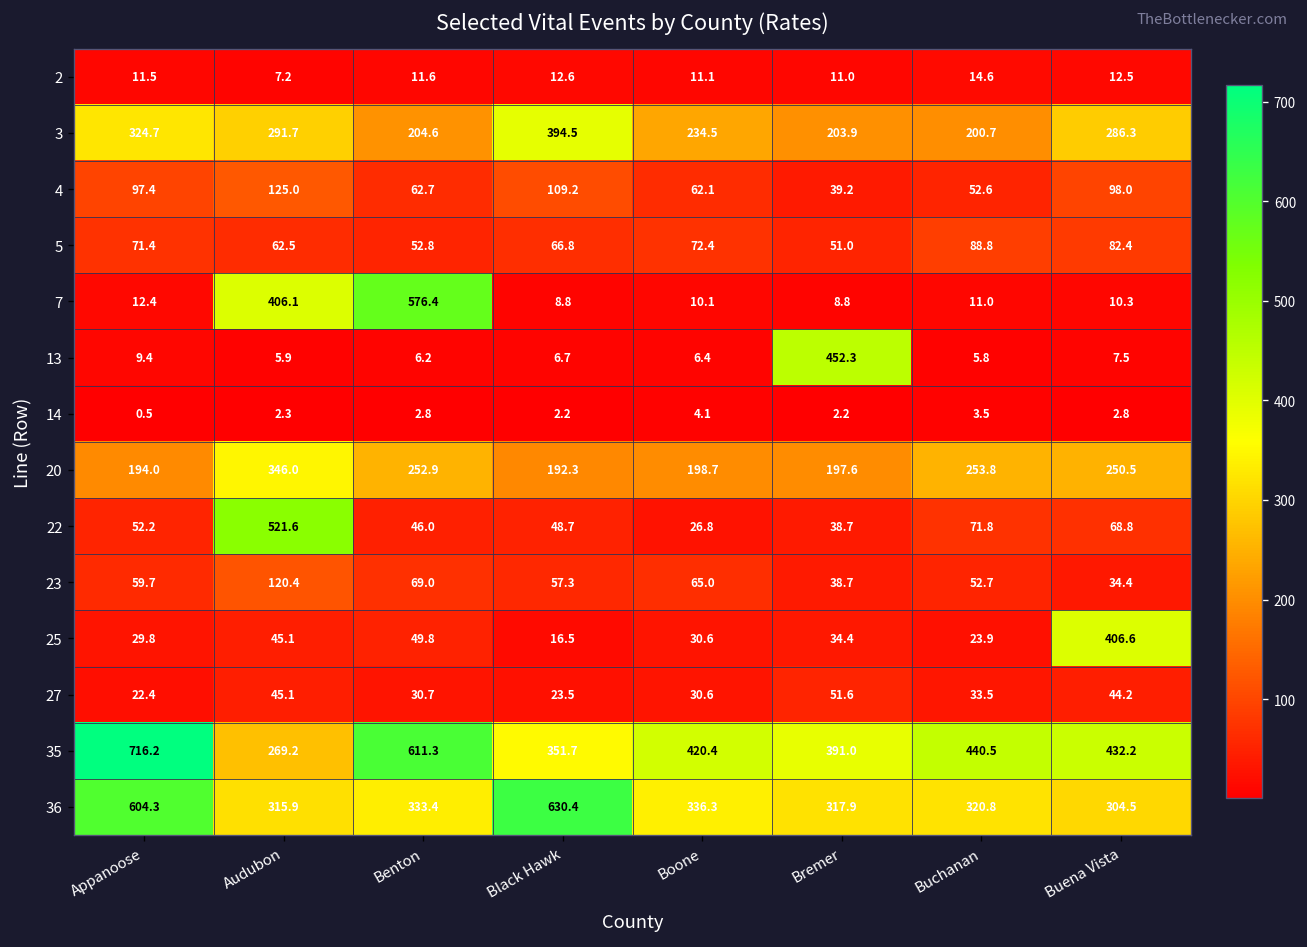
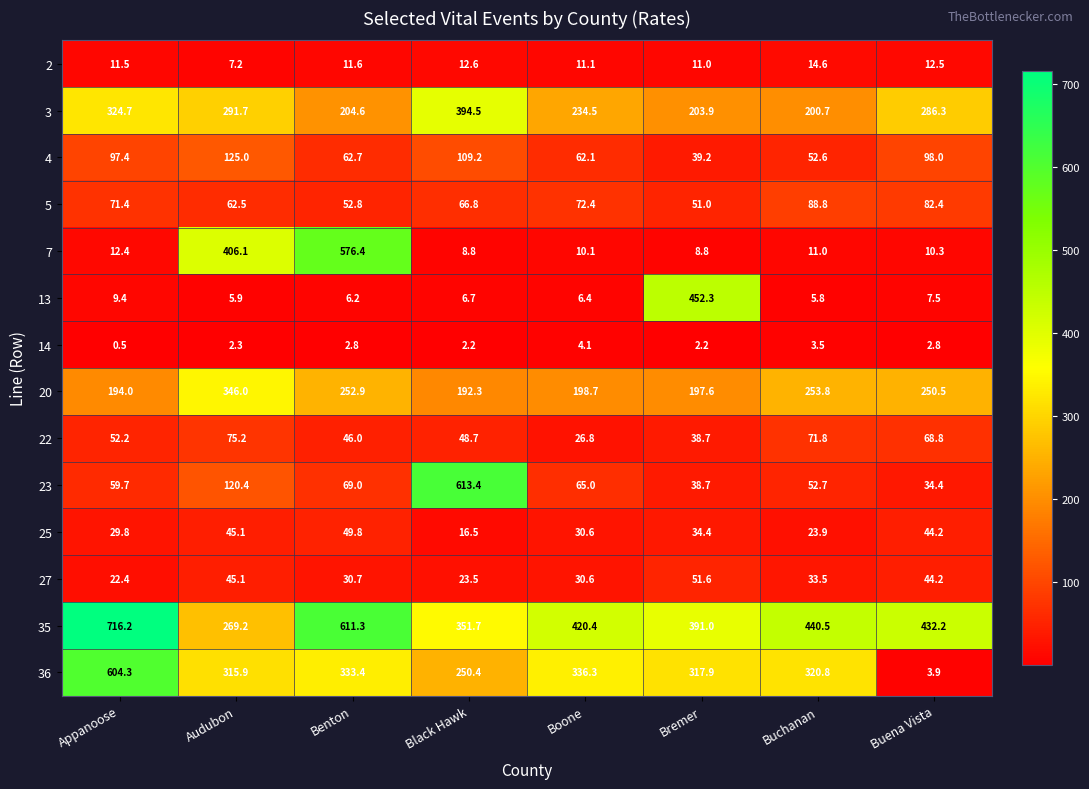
22, Audubon: 521.6 -> 75.2
23, Black Hawk: 57.3 -> 613.4
25, Buena Vista: 406.6 -> 44.2
36, Black Hawk: 630.4 -> 250.4
36, Buena Vista: 304.5 -> 3.9
